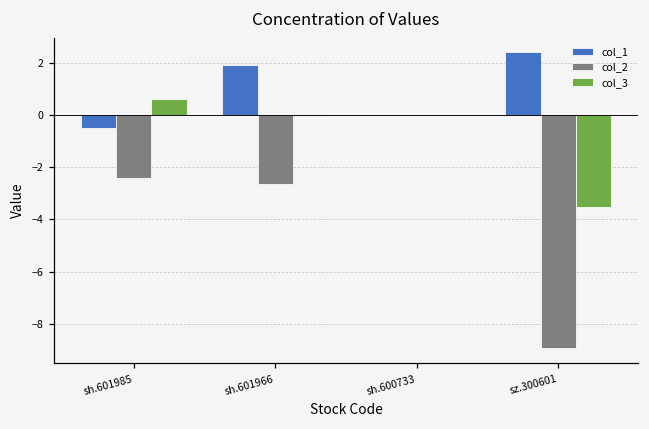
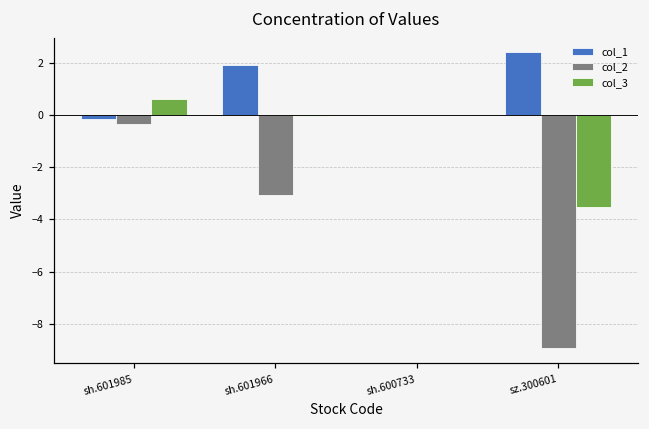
col_1, sh.601985: -0.5 -> -0.2
col_2, sh.601985: -2.4 -> -0.3
col_2, sh.601966: -2.7 -> -3.1
